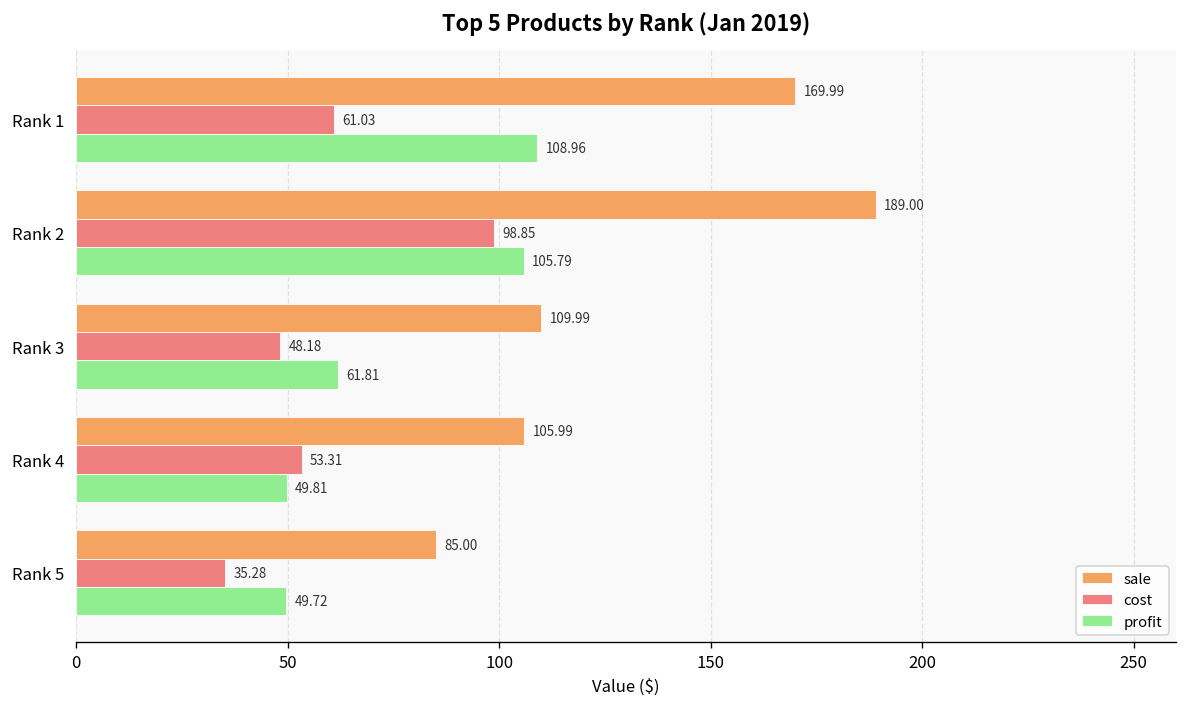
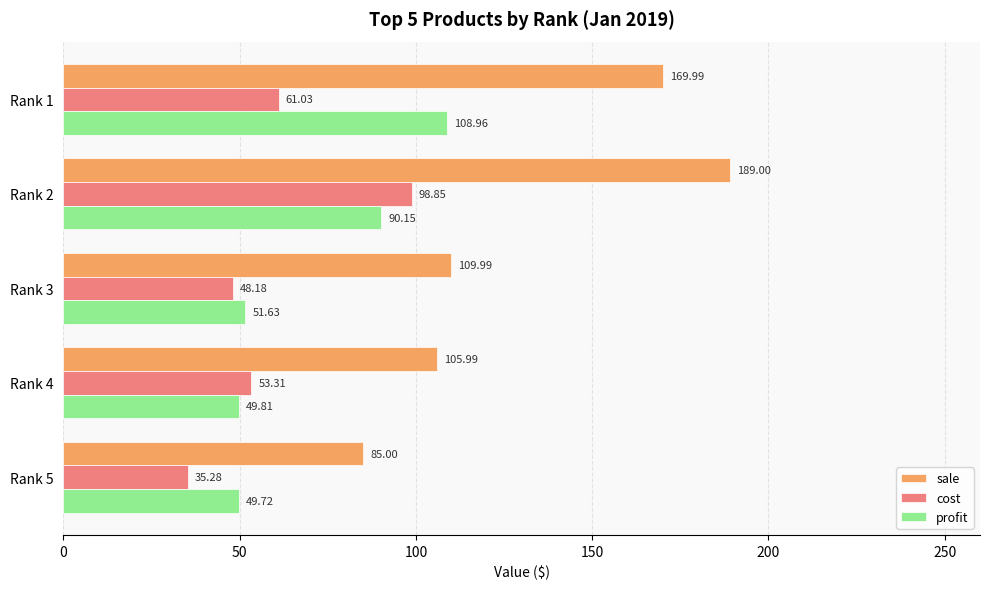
profit, Rank 2: 105.79 -> 90.15
profit, Rank 3: 61.81 -> 51.63
